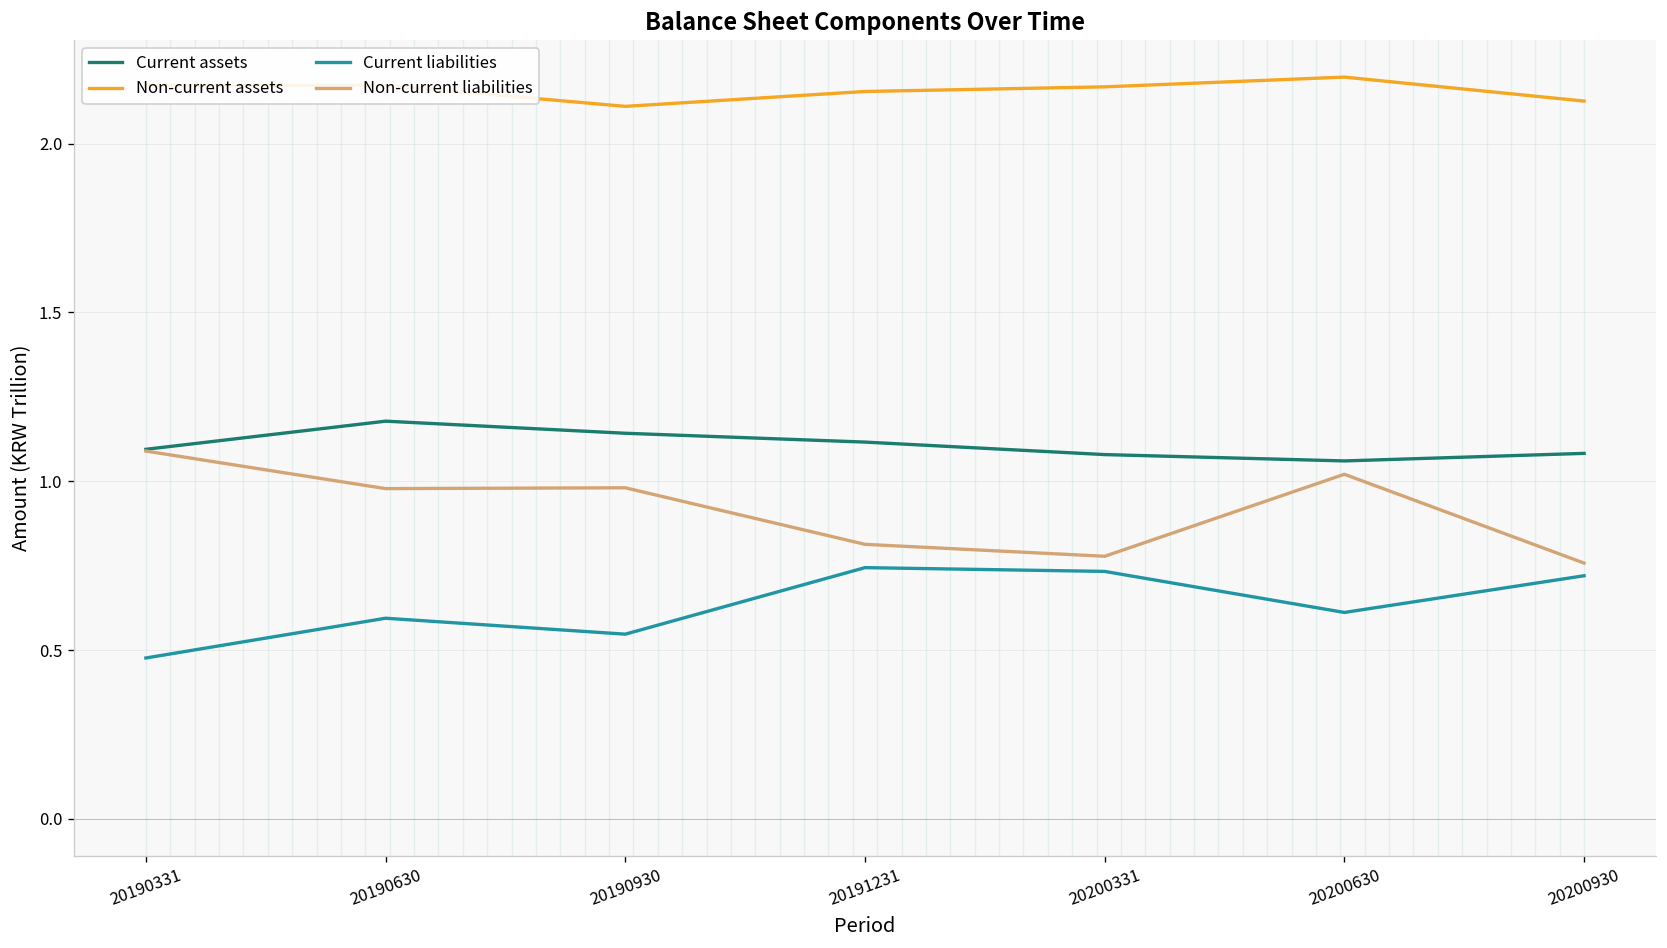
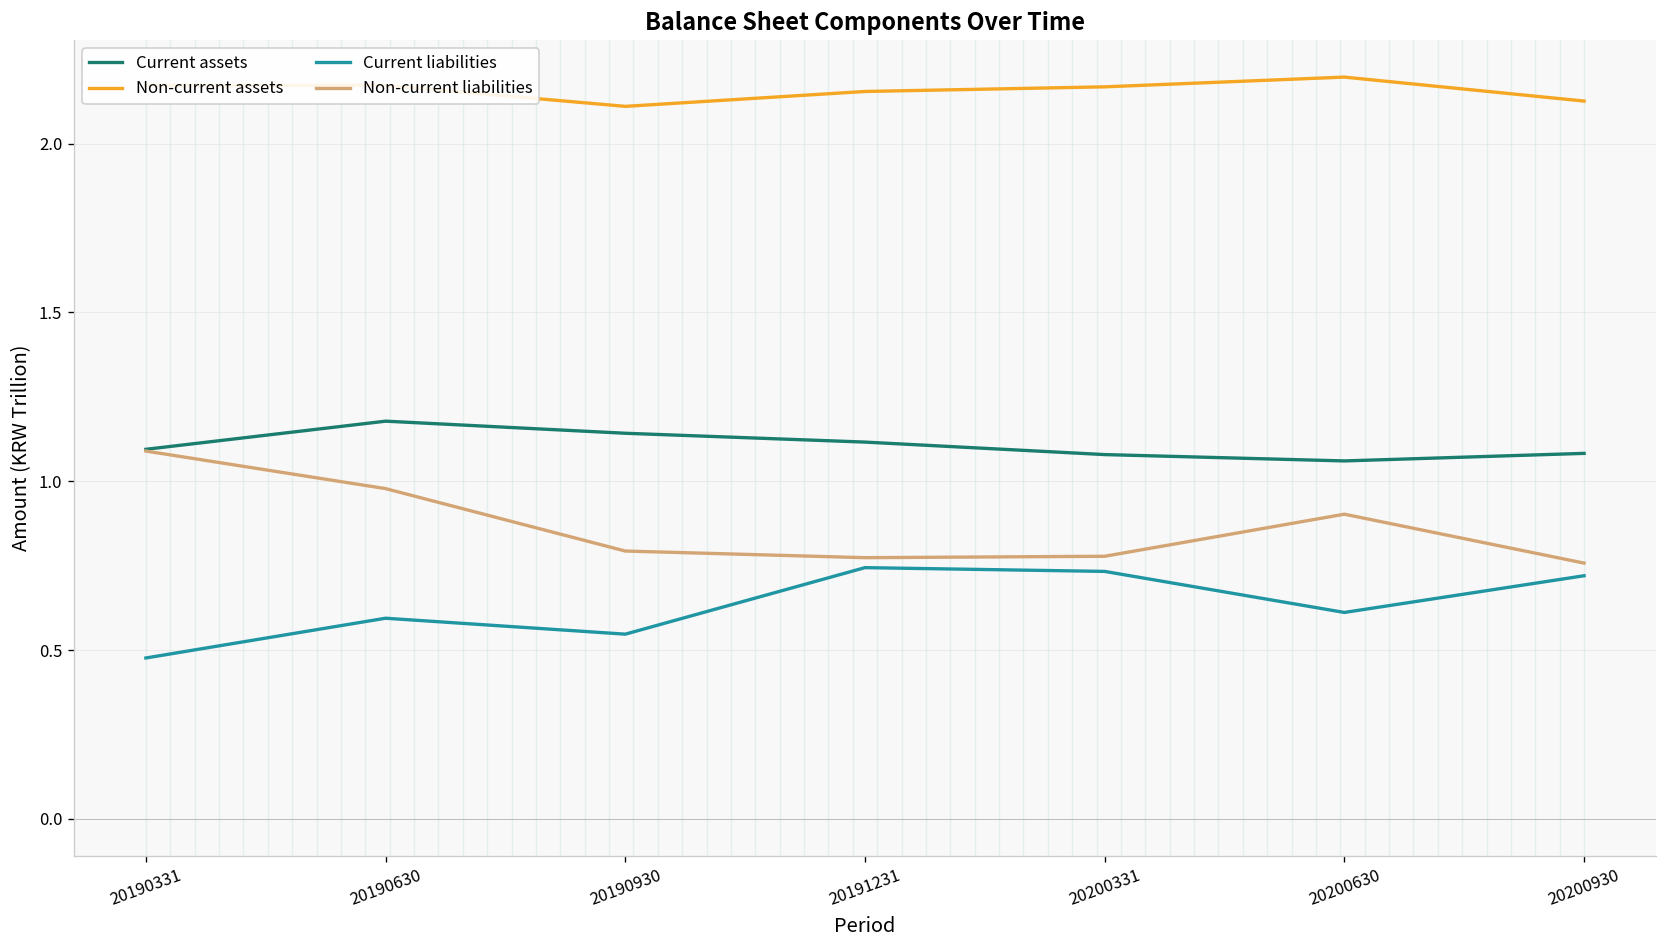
Non-current liabilities, 20190930: 0.98 -> 0.79
Non-current liabilities, 20191231: 0.81 -> 0.77
Non-current liabilities, 20200630: 1.02 -> 0.90
